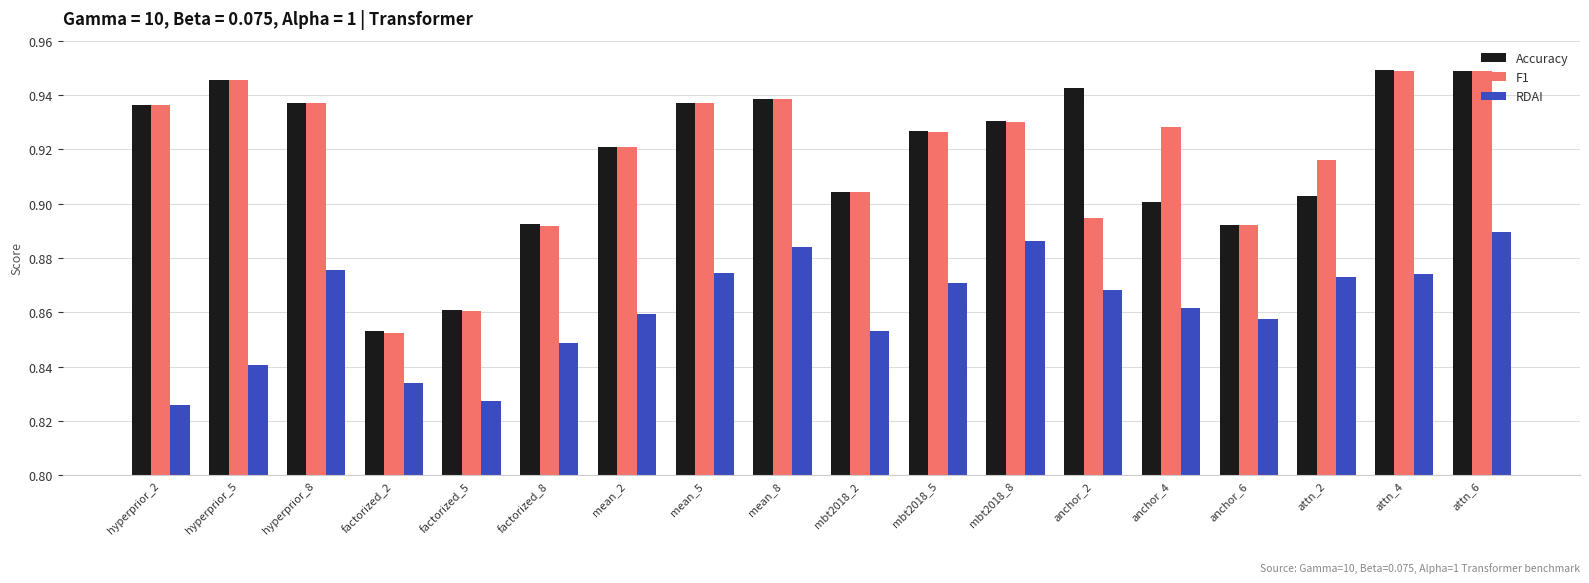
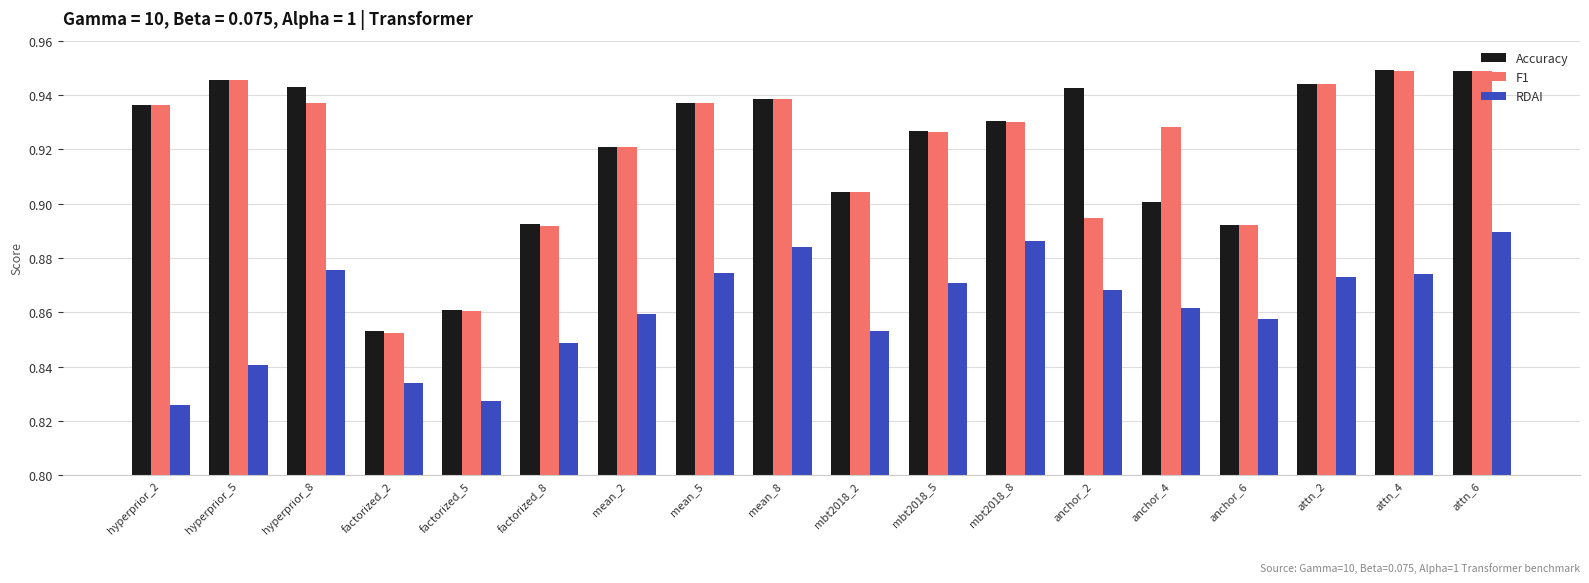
Accuracy, hyperprior_8: 0.937 -> 0.943
Accuracy, attn_2: 0.903 -> 0.944
F1, attn_2: 0.916 -> 0.944
